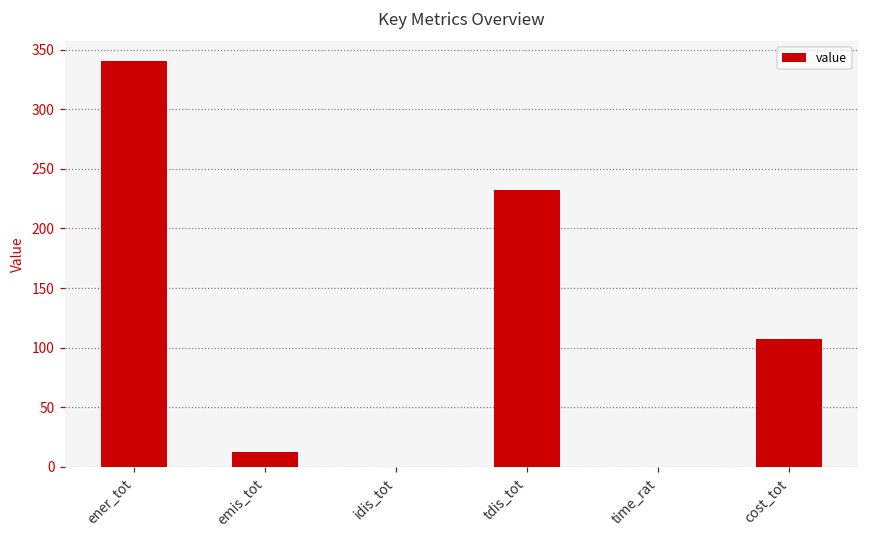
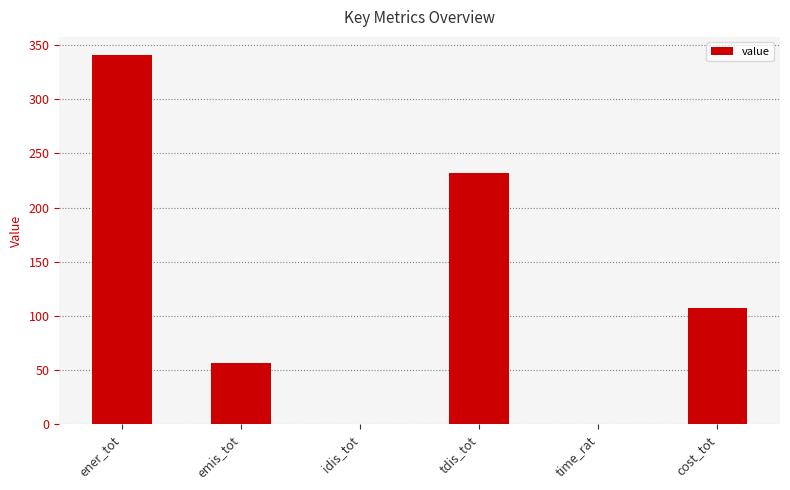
emis_tot: 13 -> 57
